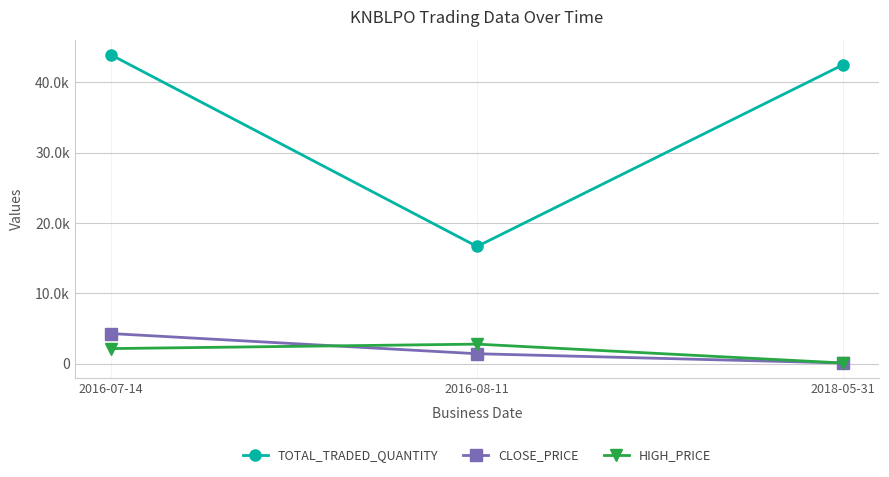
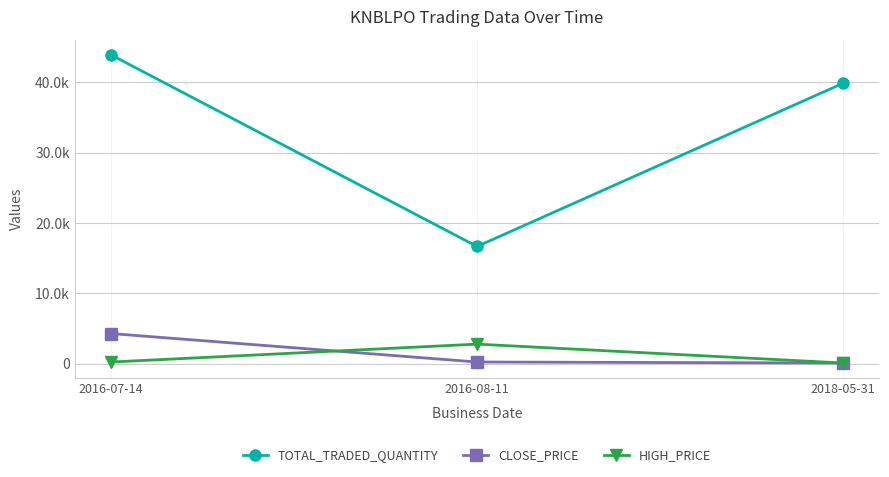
HIGH_PRICE, 2016-07-14: 2000 -> 0
CLOSE_PRICE, 2016-08-11: 1000 -> 0
TOTAL_TRADED_QUANTITY, 2018-05-31: 42000 -> 40000
